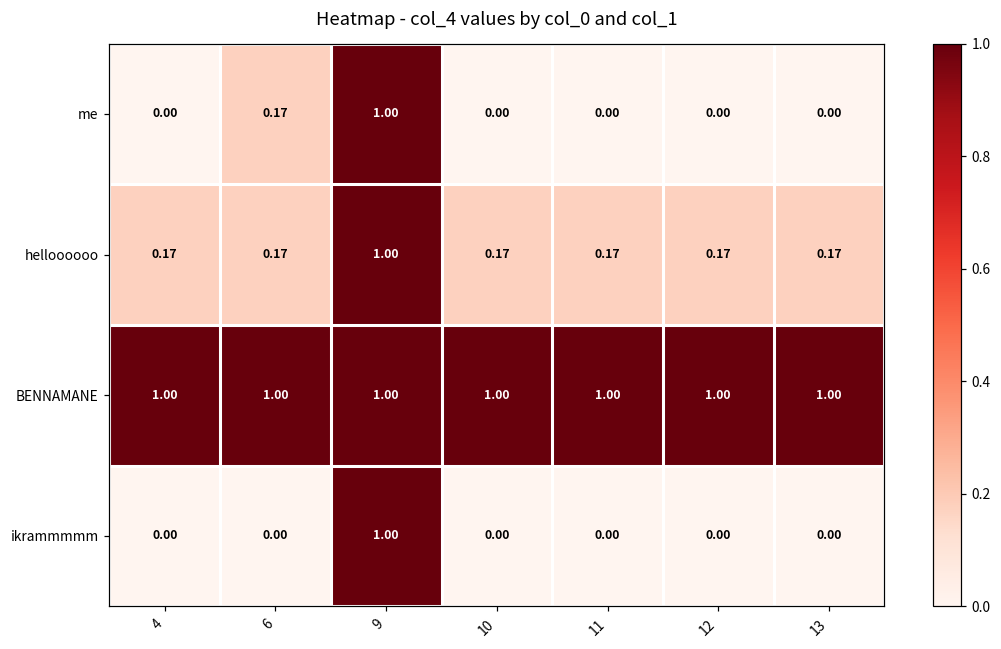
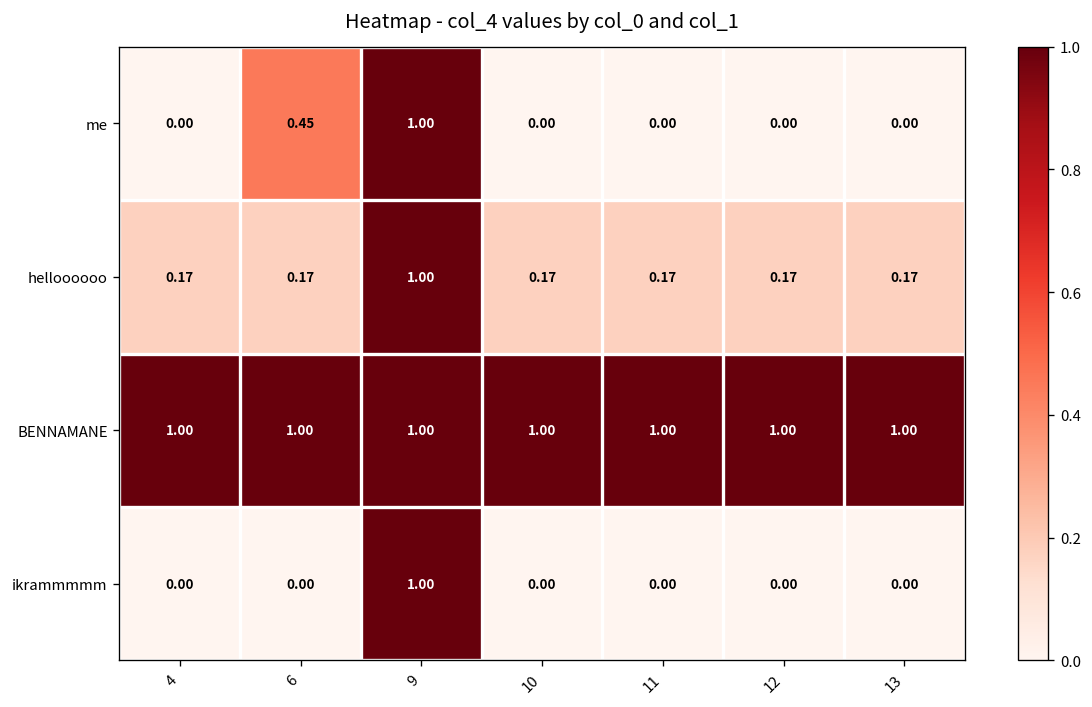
me, 6: 0.17 -> 0.45
